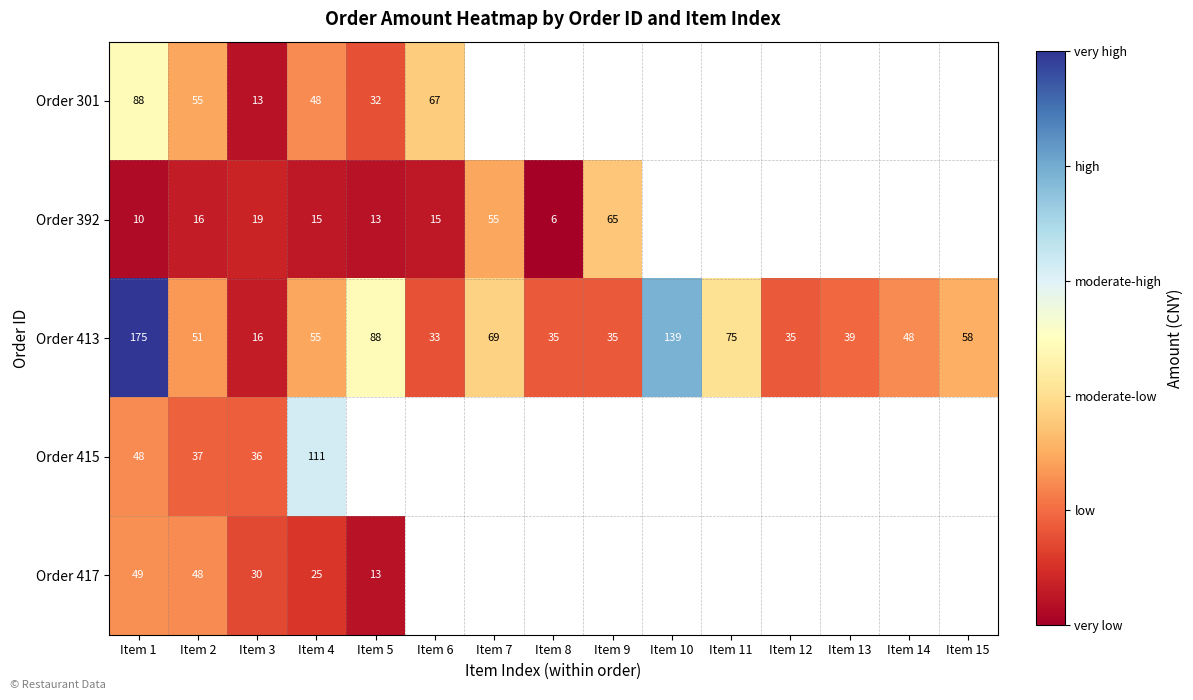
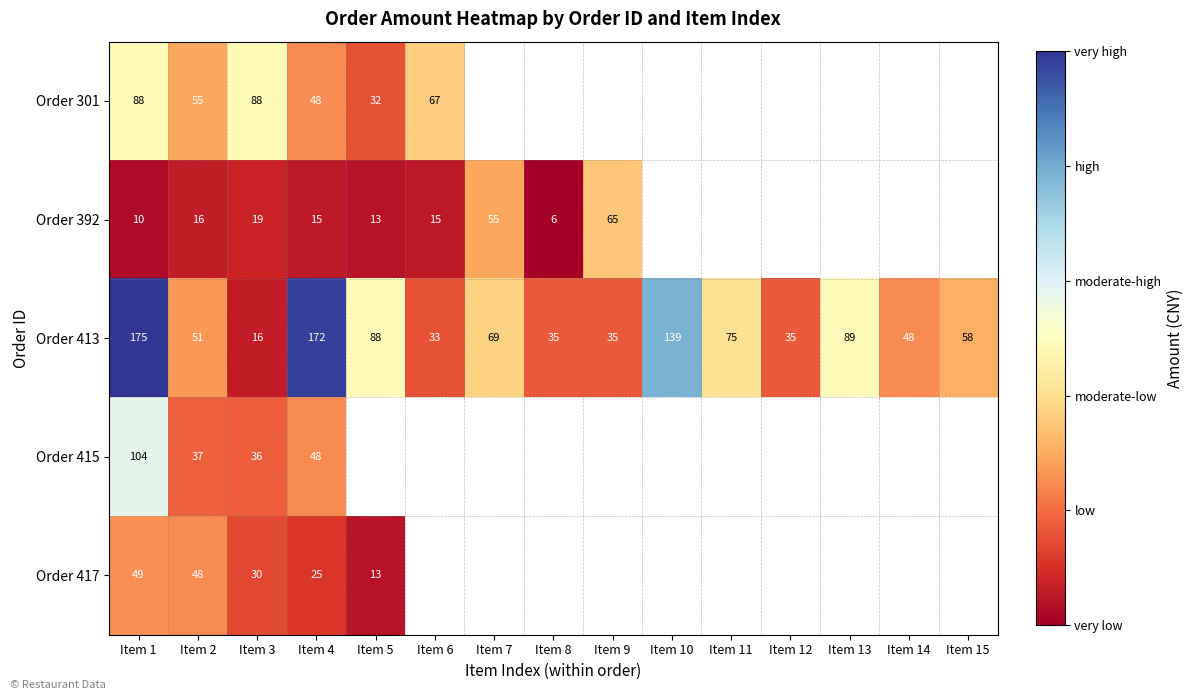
Order 301, Item 3: 13 -> 88
Order 413, Item 4: 55 -> 172
Order 413, Item 13: 39 -> 89
Order 415, Item 1: 48 -> 104
Order 415, Item 4: 111 -> 48
